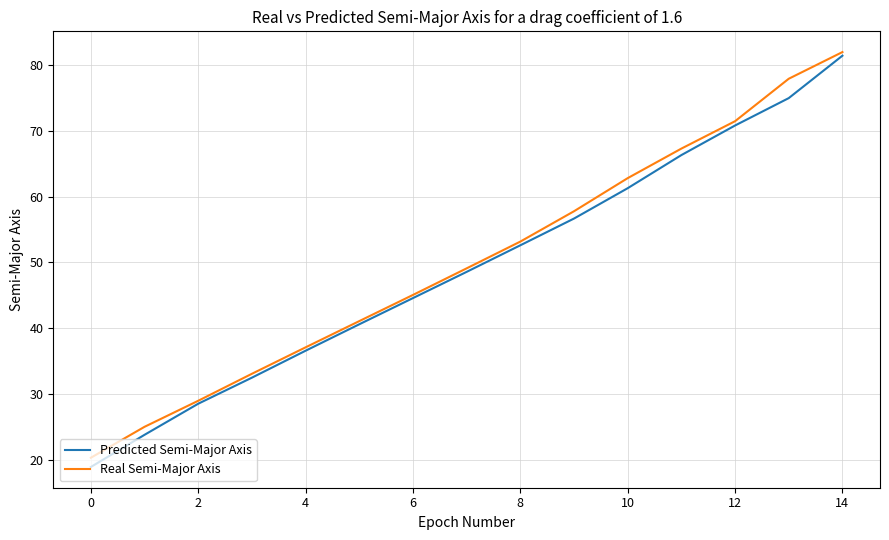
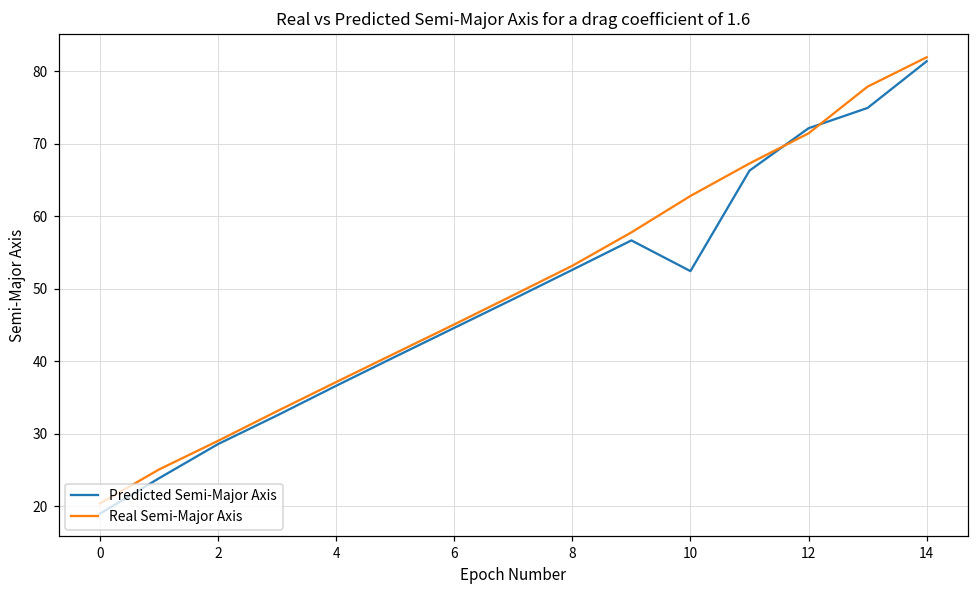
Predicted Semi-Major Axis, 10: 61 -> 52
Predicted Semi-Major Axis, 12: 71 -> 72
